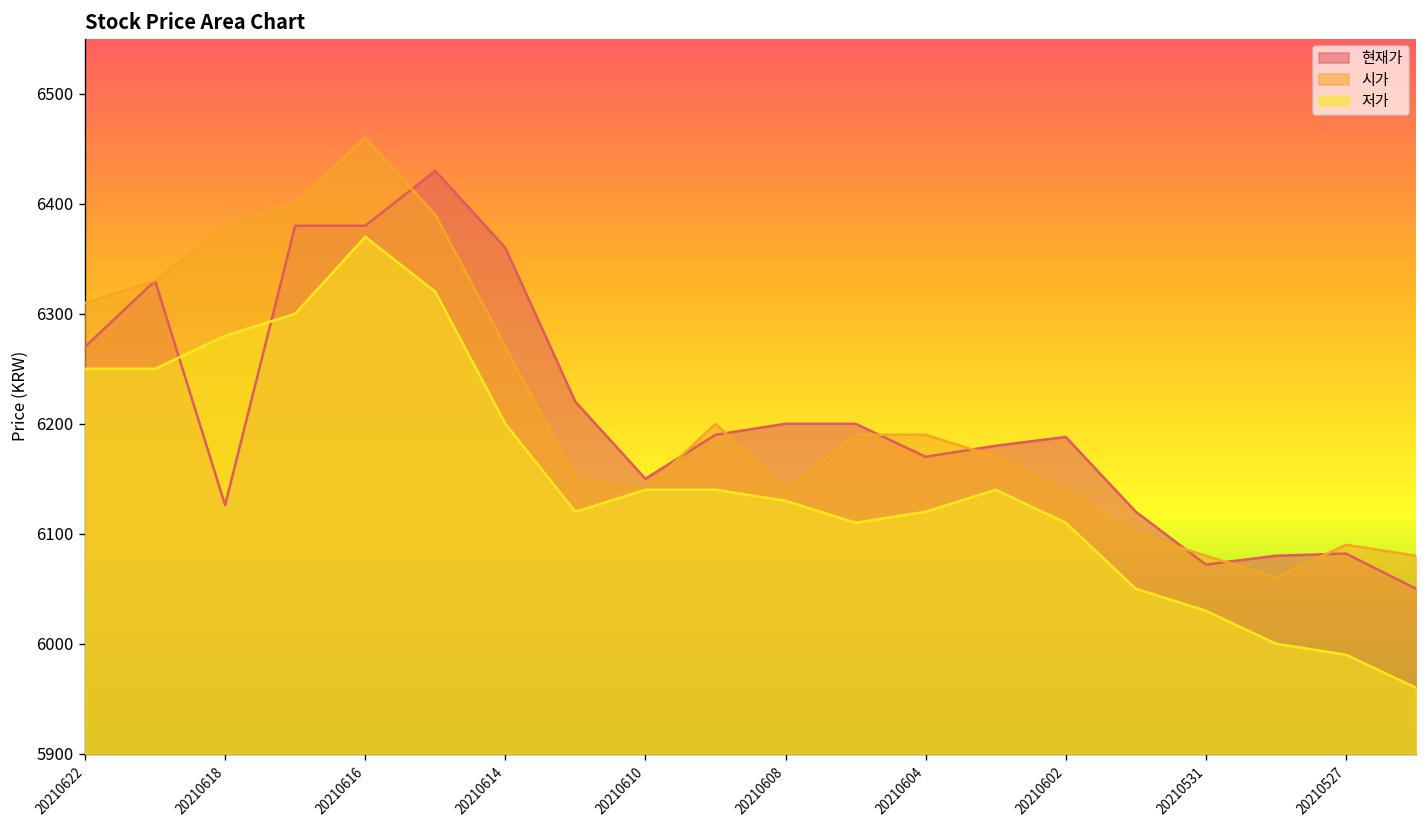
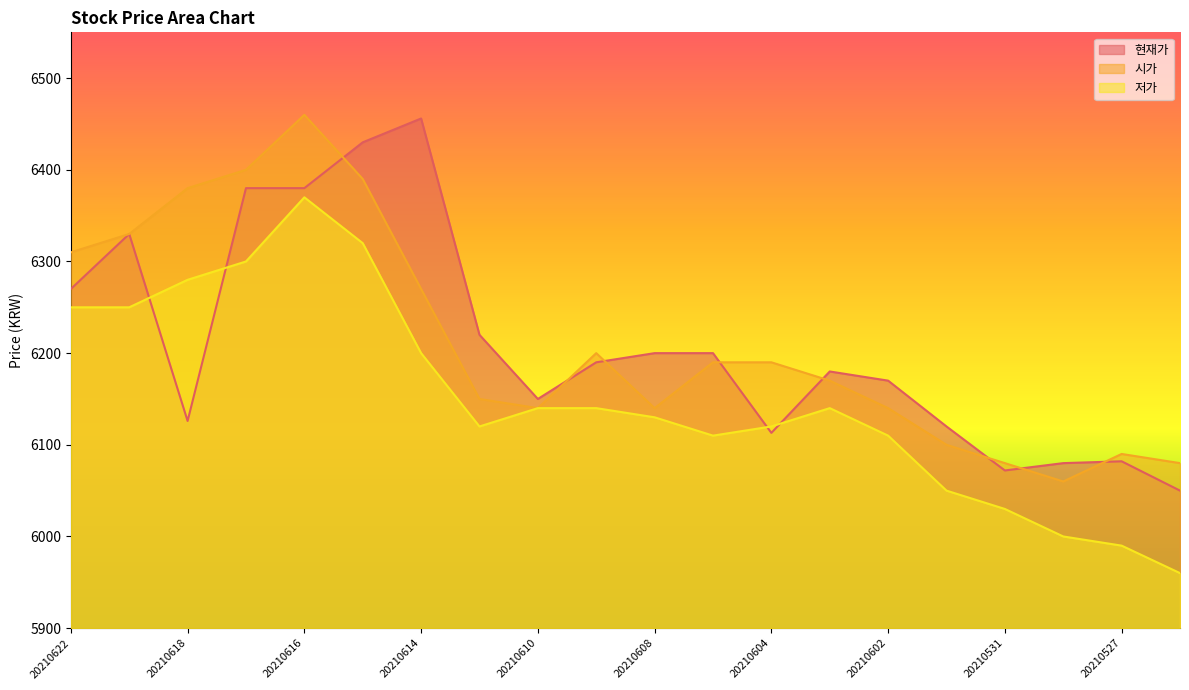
현재가, 20210614: 6360 -> 6460
현재가, 20210604: 6170 -> 6110
현재가, 20210602: 6190 -> 6170
